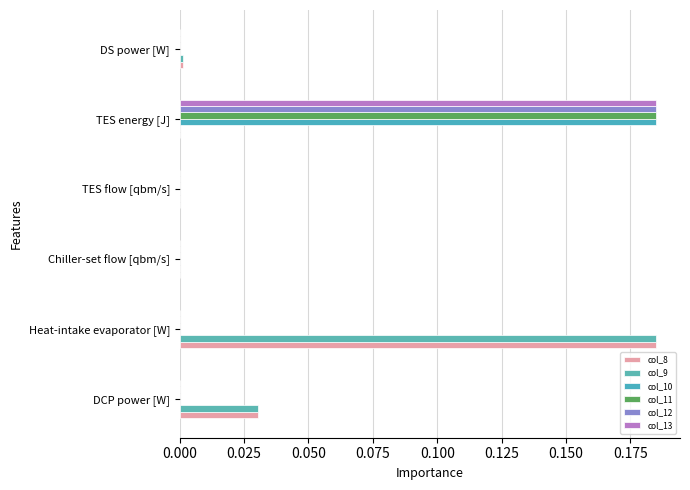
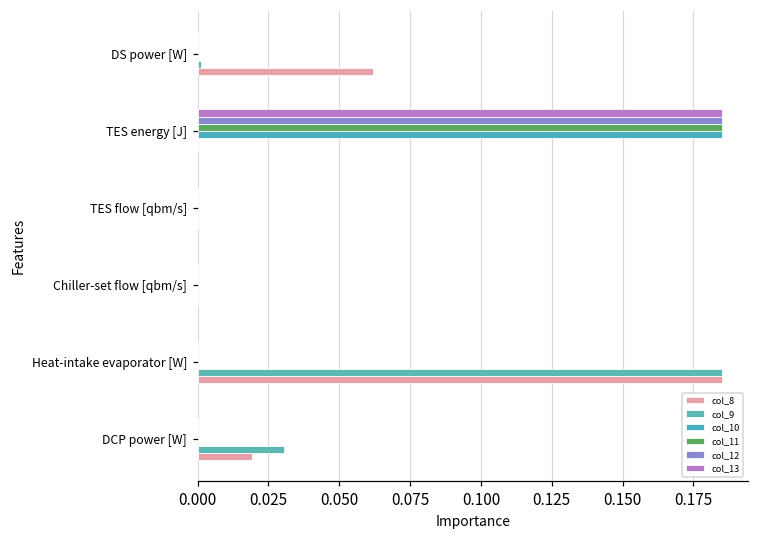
col_8, DS power [W]: 0.001 -> 0.062
col_8, DCP power [W]: 0.031 -> 0.019
